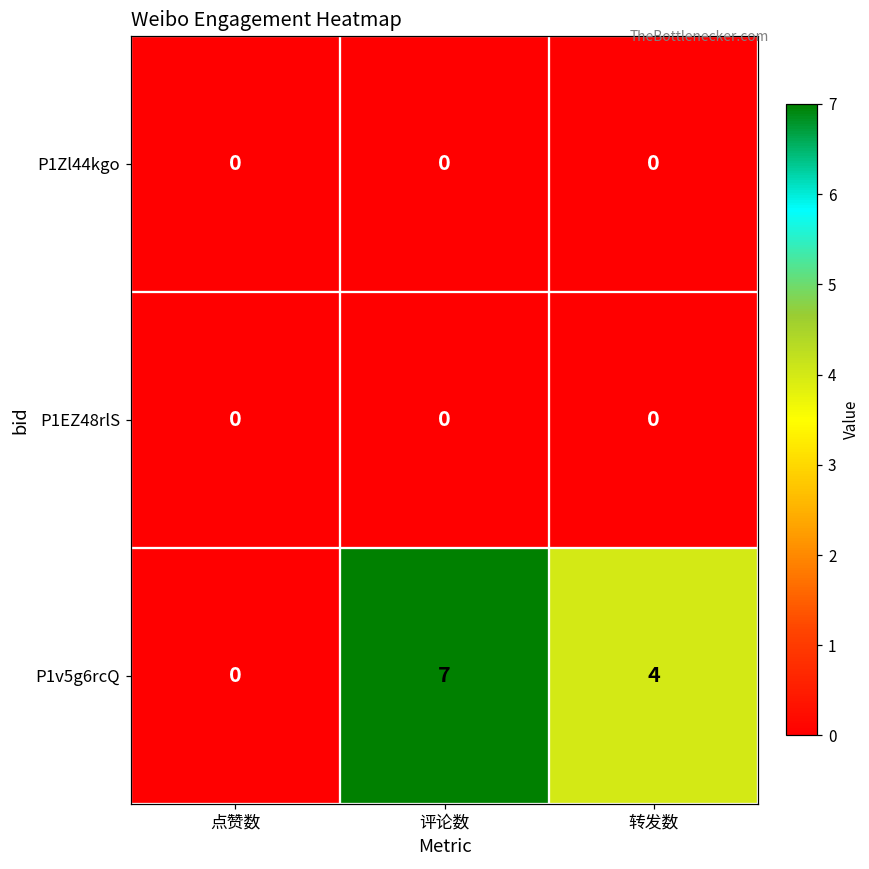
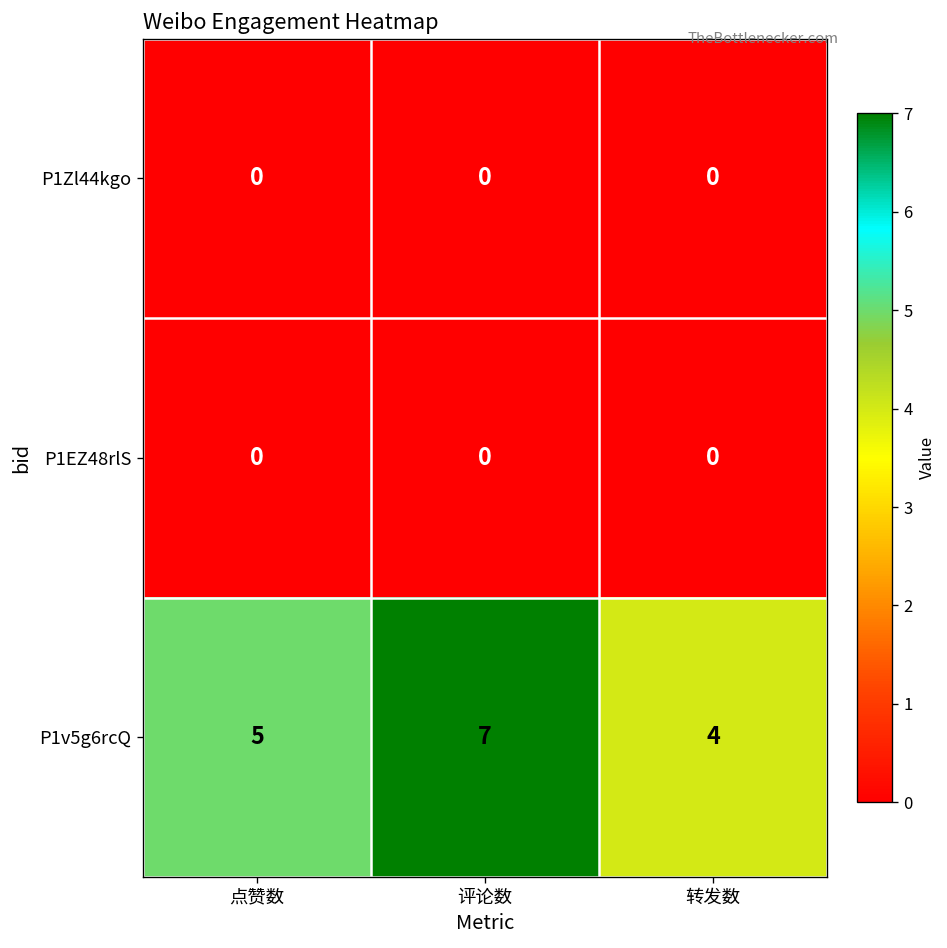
P1v5g6rcQ, 点赞数: 0 -> 5
